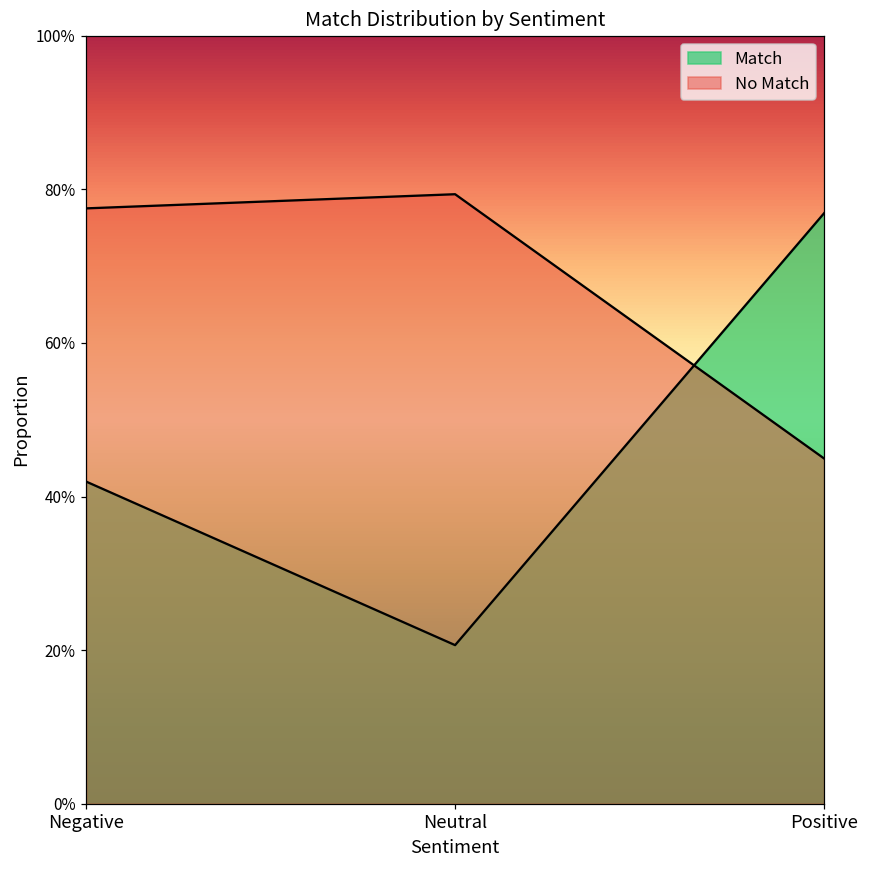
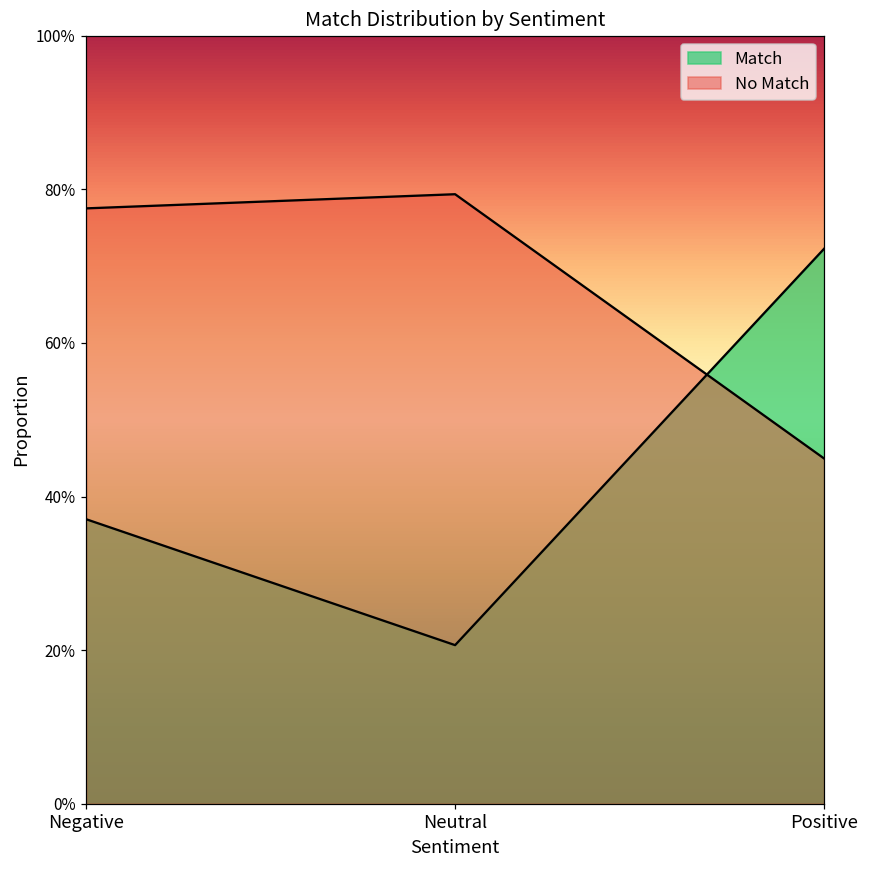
Match, Negative: 42% -> 37%
Match, Positive: 77% -> 72%
